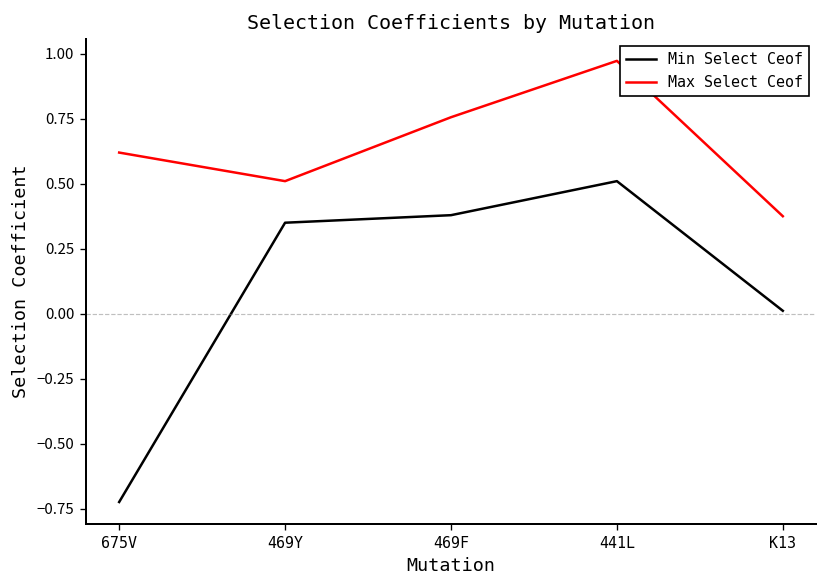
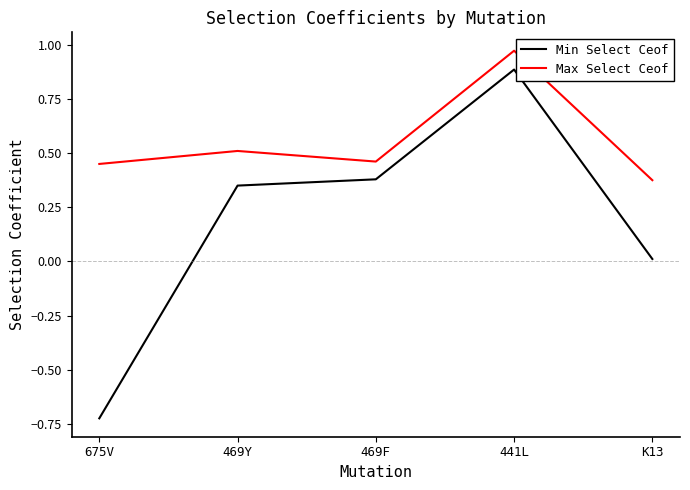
Max Select Ceof, 675V: 0.62 -> 0.45
Max Select Ceof, 469F: 0.76 -> 0.46
Min Select Ceof, 441L: 0.51 -> 0.89
